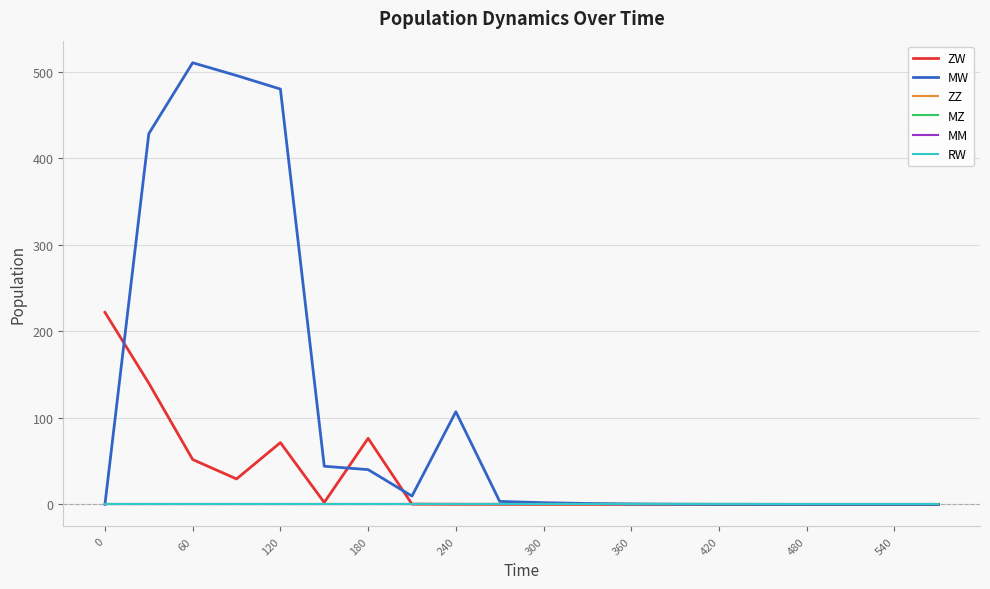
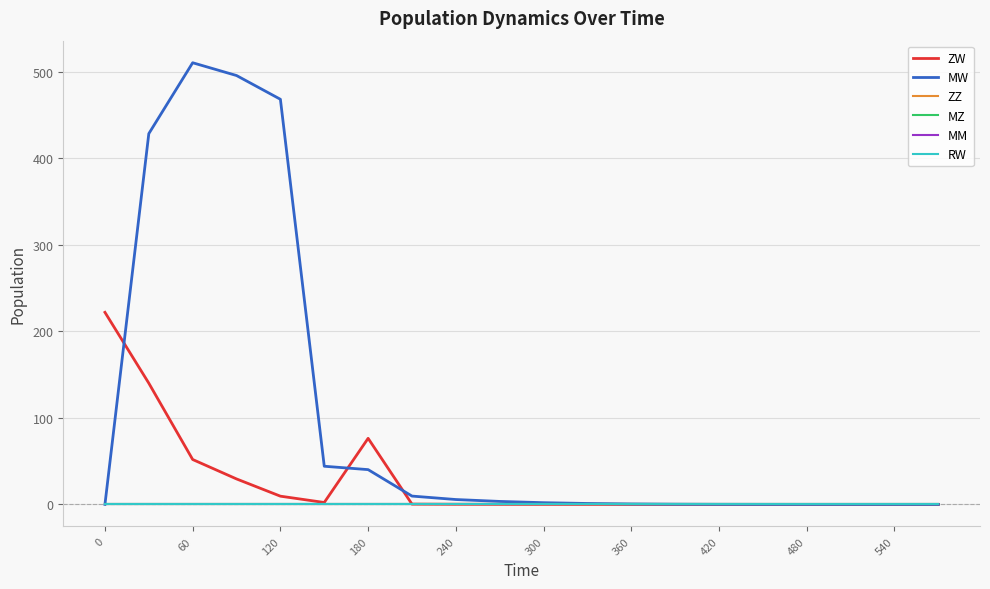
ZW, 120: 70 -> 10
MW, 120: 480 -> 470
MW, 240: 110 -> 10
